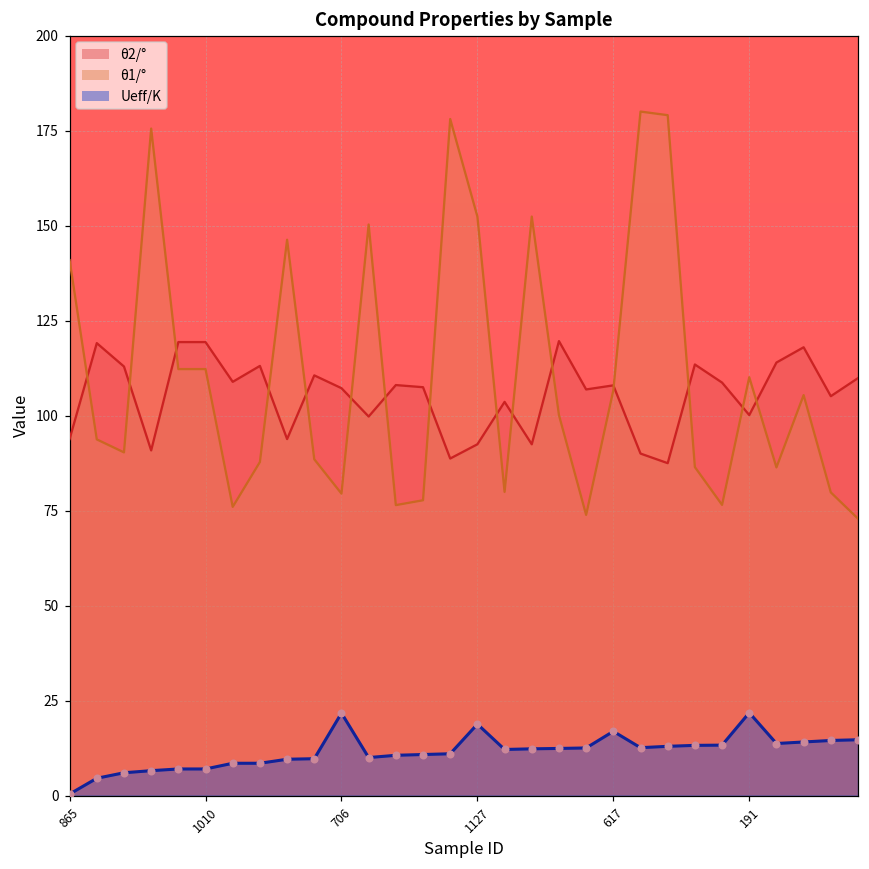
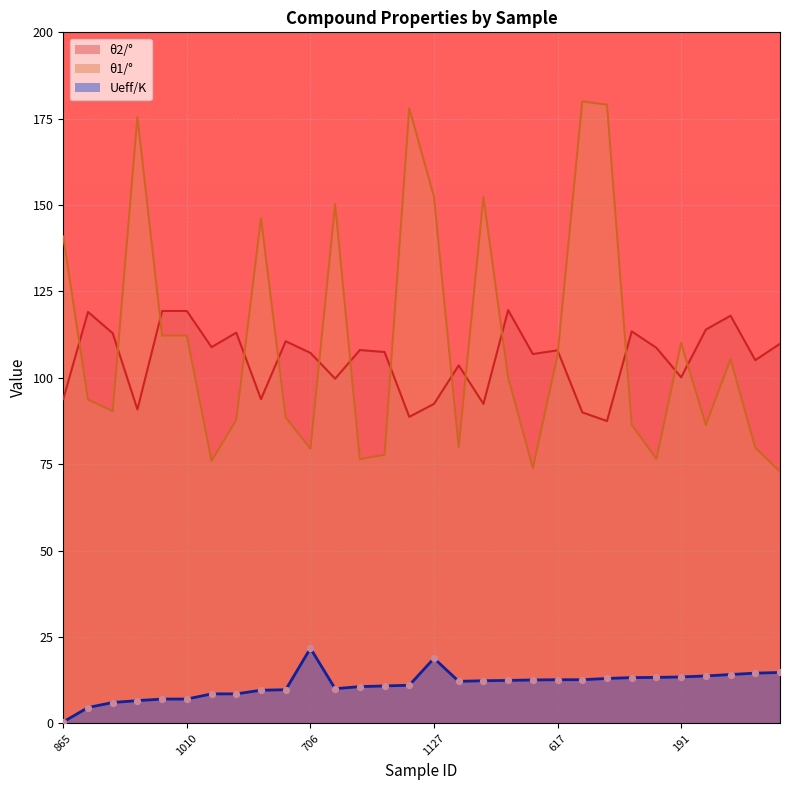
Ueff/K, 617: 17 -> 13
Ueff/K, 191: 22 -> 13
